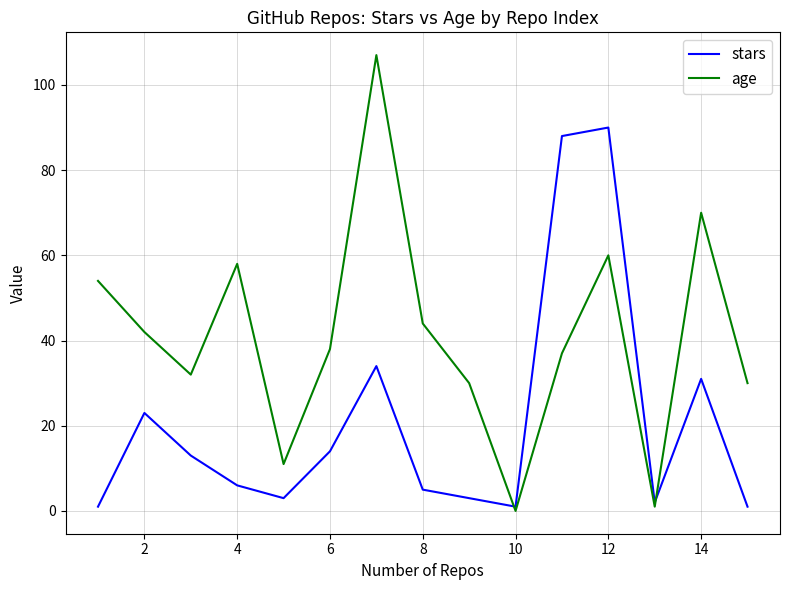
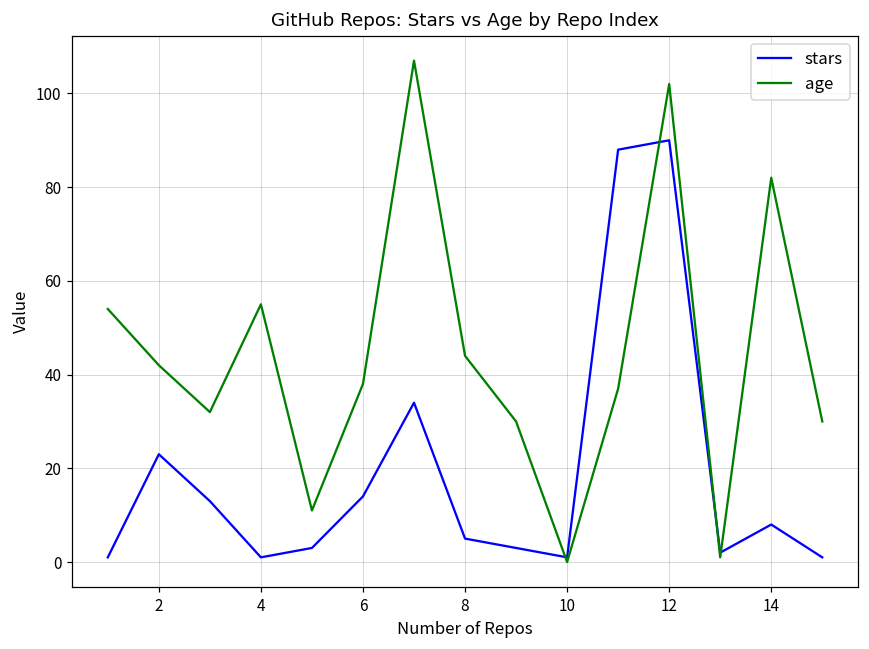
stars, 4: 6 -> 1
age, 4: 58 -> 55
age, 12: 60 -> 102
stars, 14: 31 -> 8
age, 14: 70 -> 82
